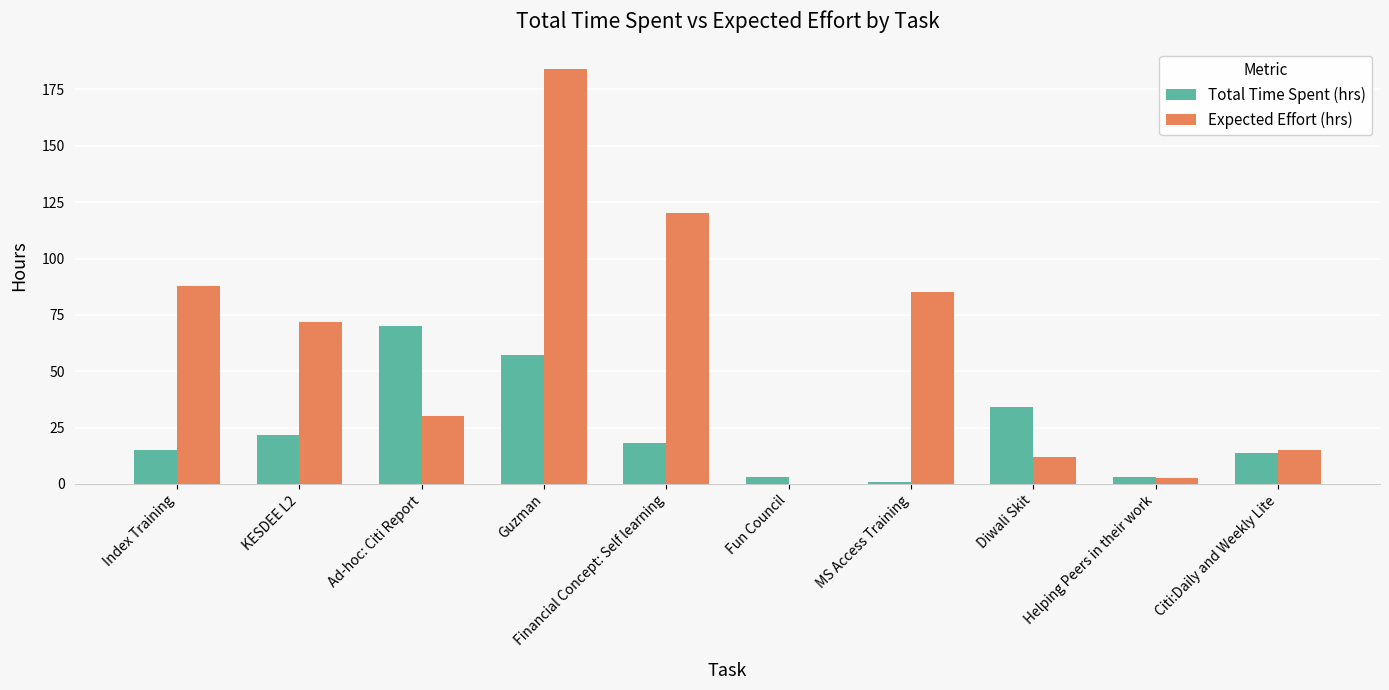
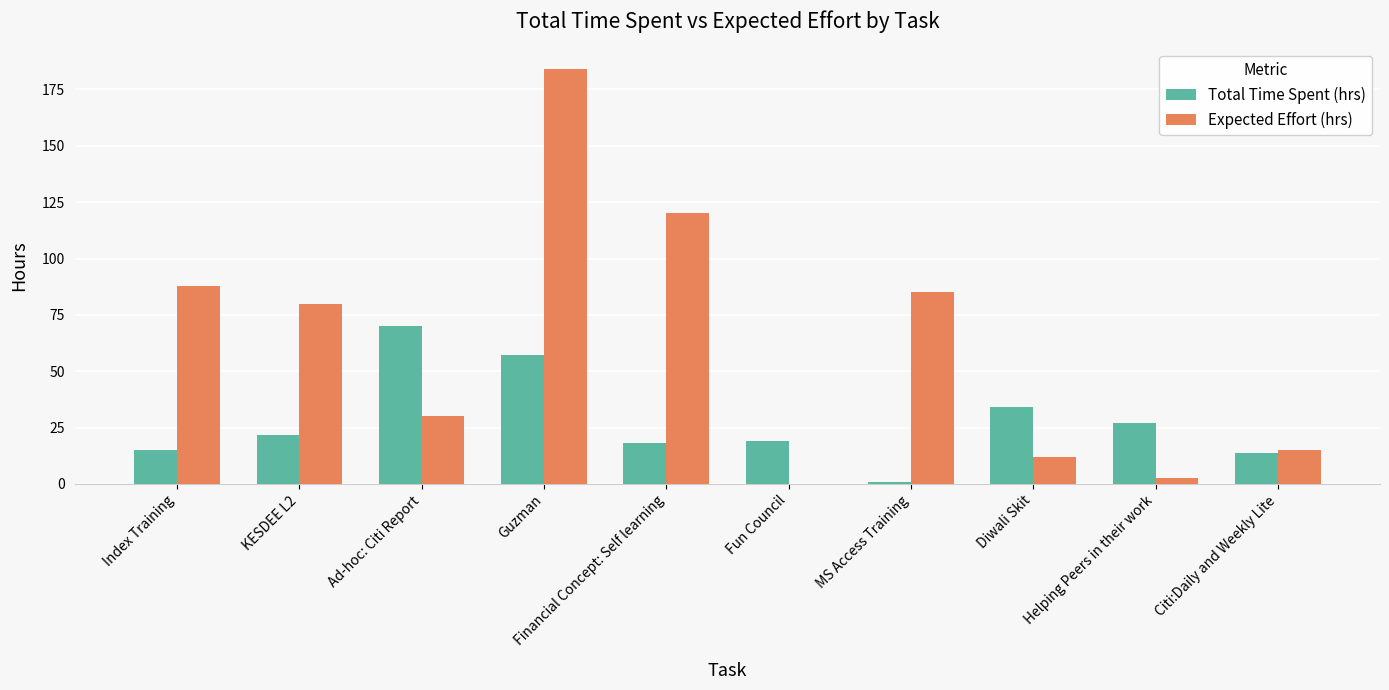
Expected Effort (hrs), KESDEE L2: 72 -> 80
Total Time Spent (hrs), Fun Council: 3 -> 19
Total Time Spent (hrs), Helping Peers in their work: 3 -> 27
